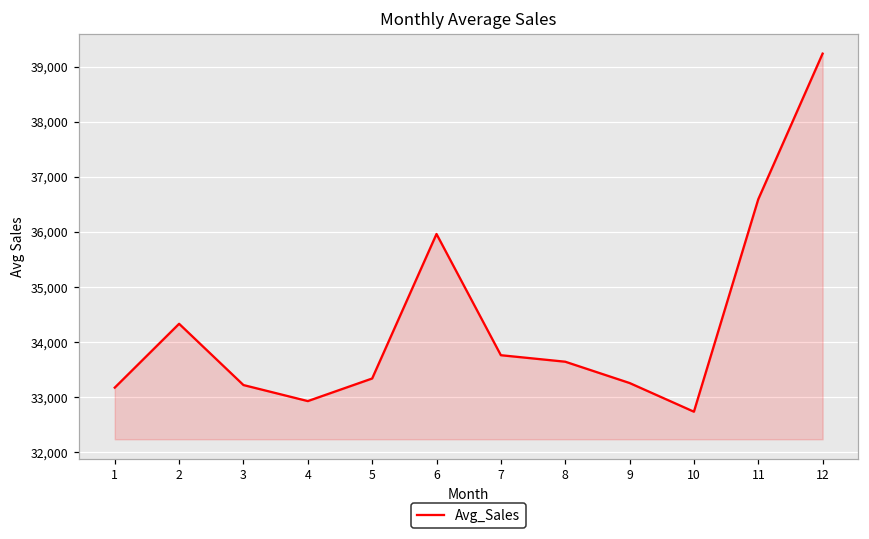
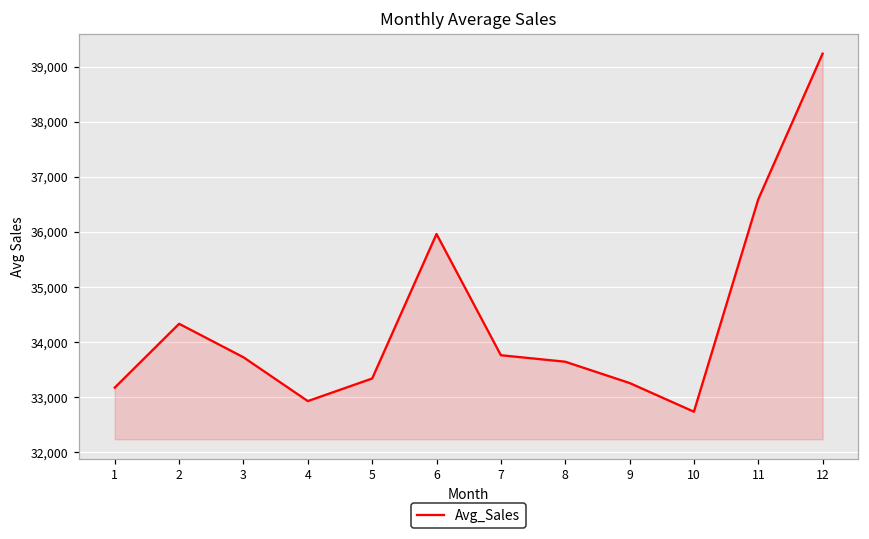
3: 33,200 -> 33,700
